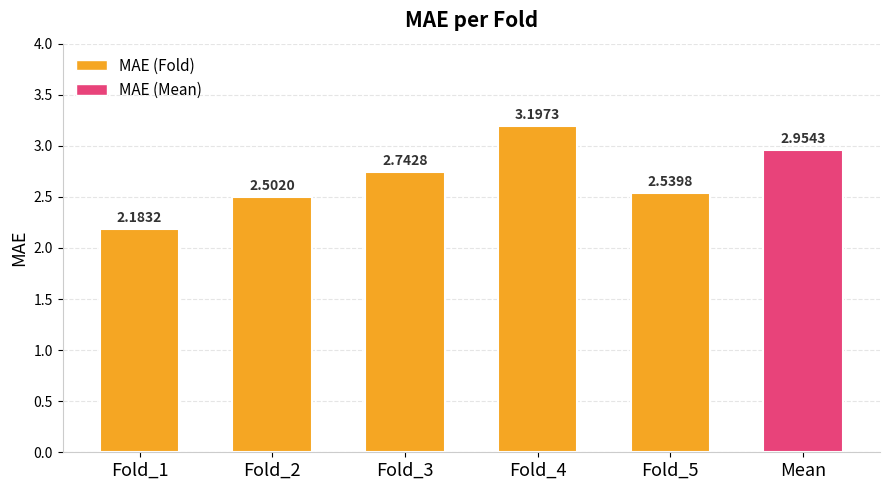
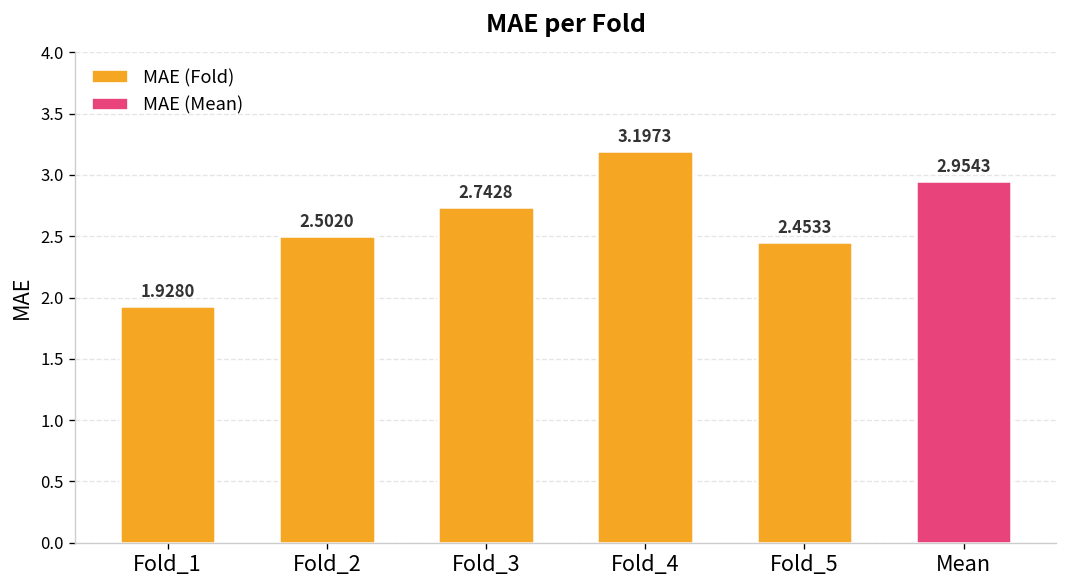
Fold_1: 2.1832 -> 1.9280
Fold_5: 2.5398 -> 2.4533
